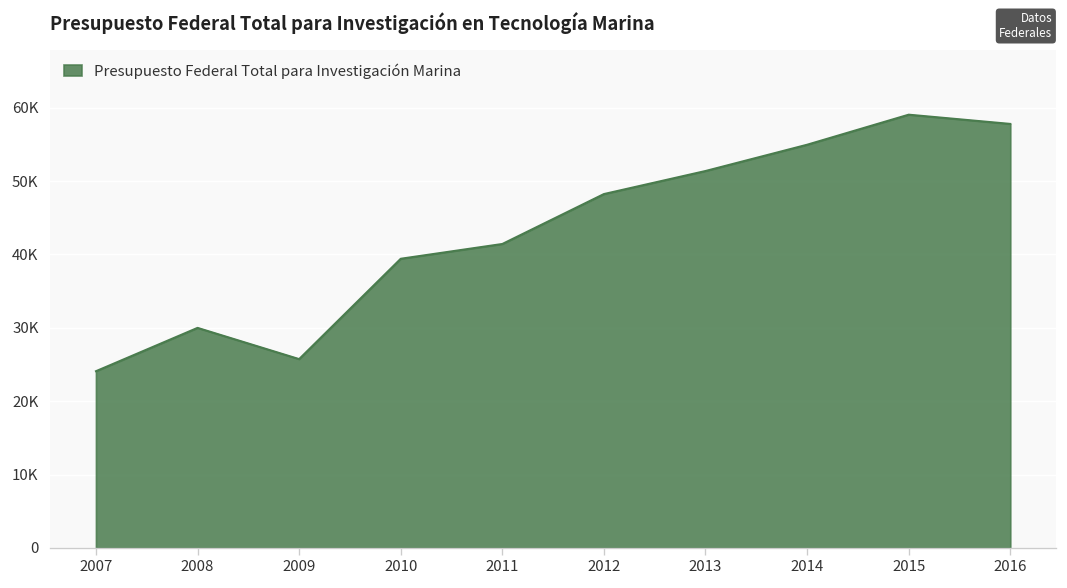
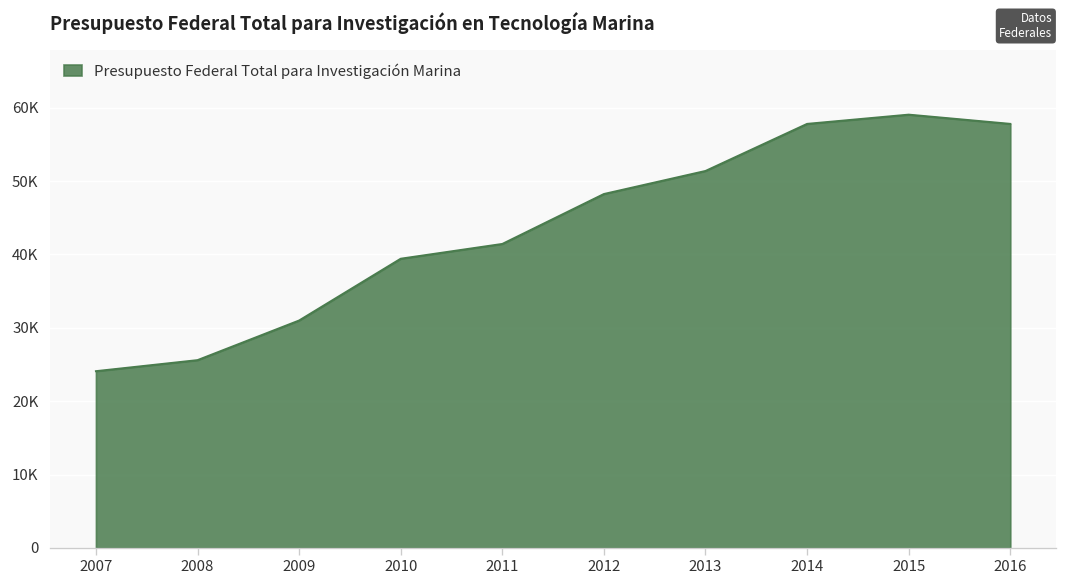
2008: 30000 -> 26000
2009: 26000 -> 31000
2014: 55000 -> 58000
